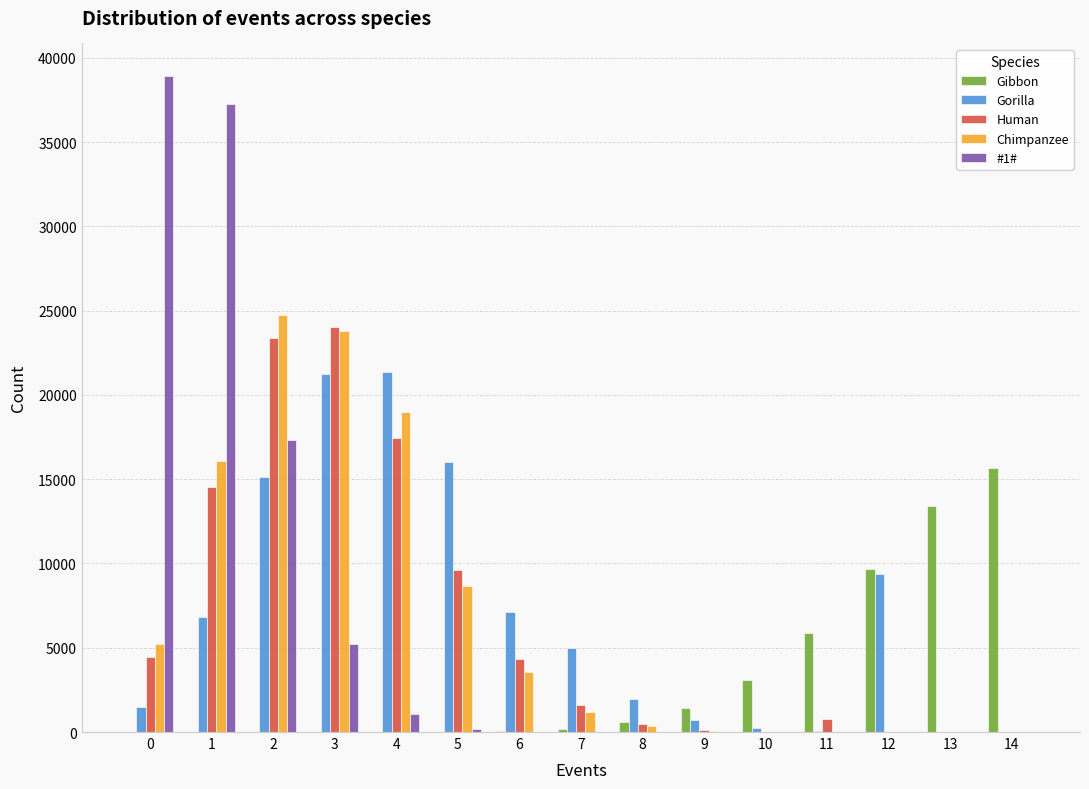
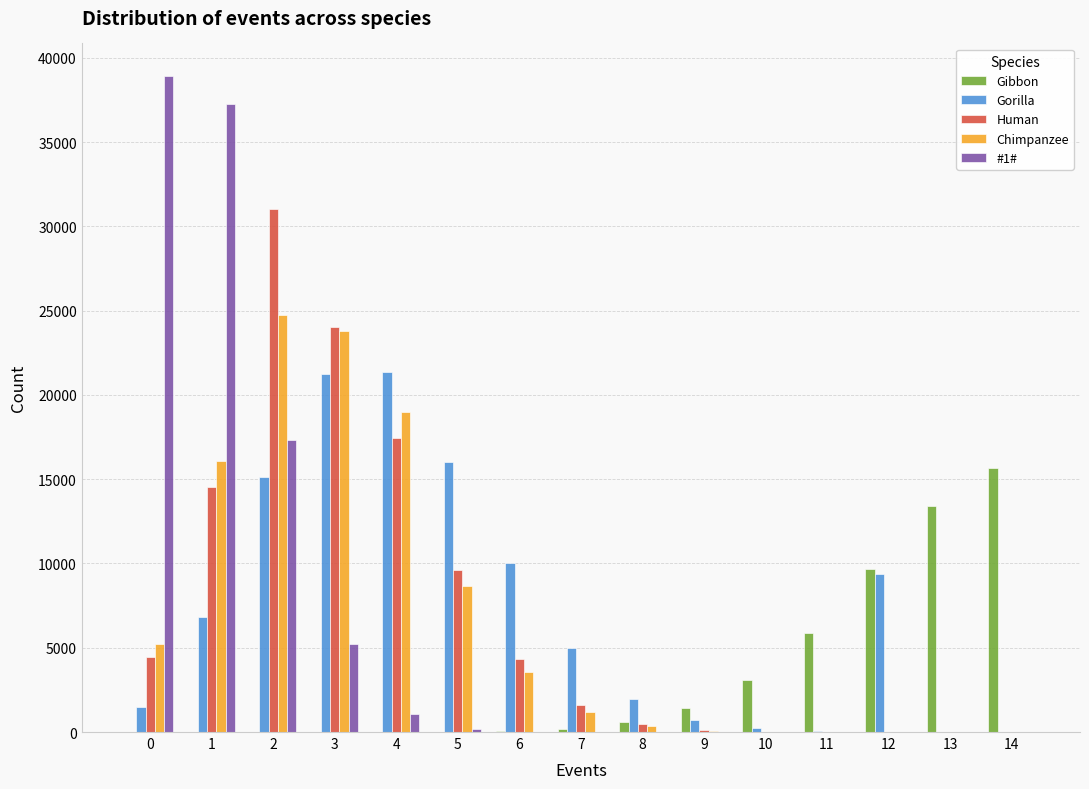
Human, 2: 23400 -> 31000
Gorilla, 6: 7100 -> 10000
Human, 11: 800 -> 0
